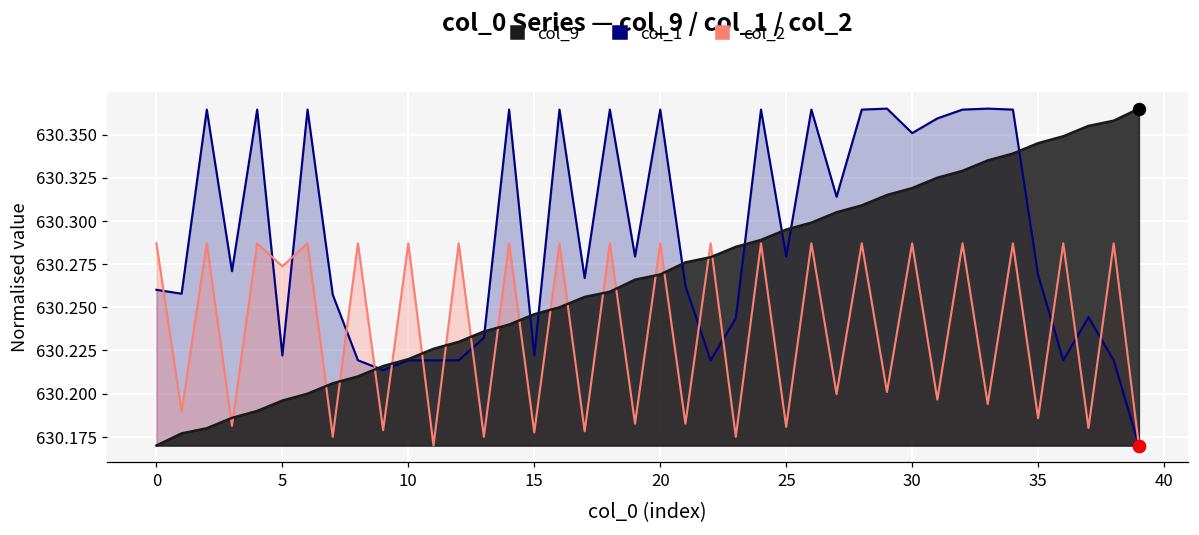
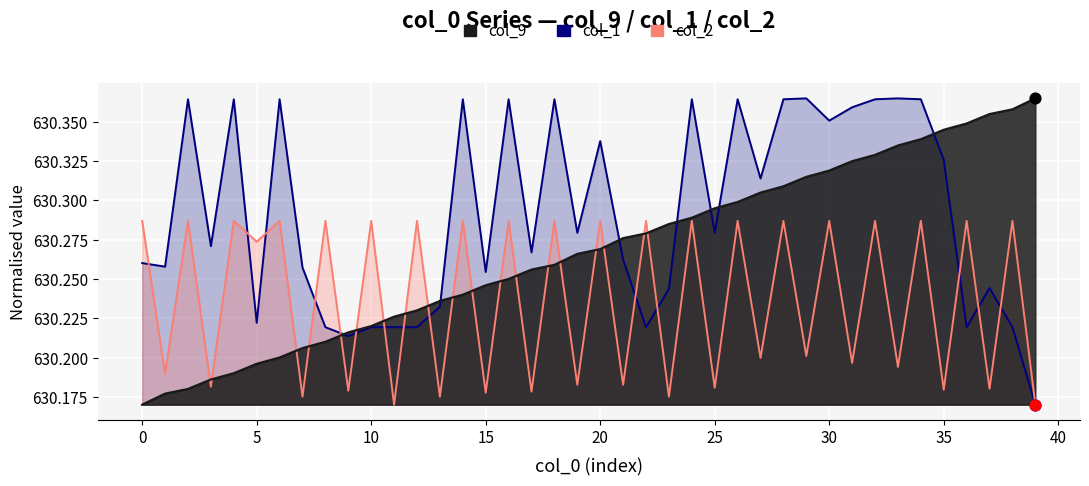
col_1, 15: 630.222 -> 630.254
col_1, 20: 630.364 -> 630.338
col_1, 35: 630.269 -> 630.326
col_2, 35: 630.186 -> 630.179
